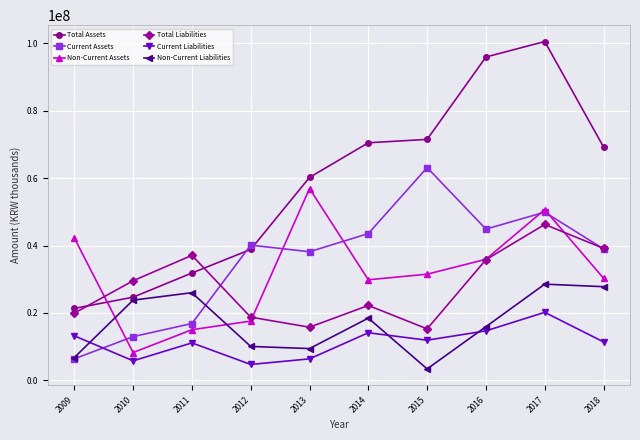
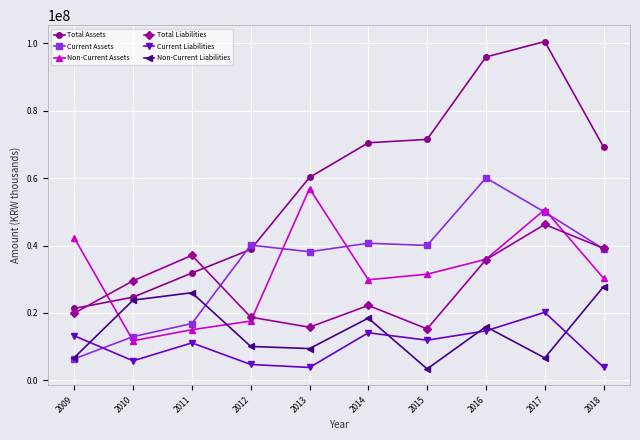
Non-Current Assets, 2010: 8000000 -> 12000000
Current Liabilities, 2013: 6000000 -> 4000000
Current Assets, 2014: 44000000 -> 41000000
Current Assets, 2015: 63000000 -> 40000000
Current Assets, 2016: 45000000 -> 60000000
Non-Current Liabilities, 2017: 29000000 -> 7000000
Current Liabilities, 2018: 11000000 -> 4000000
